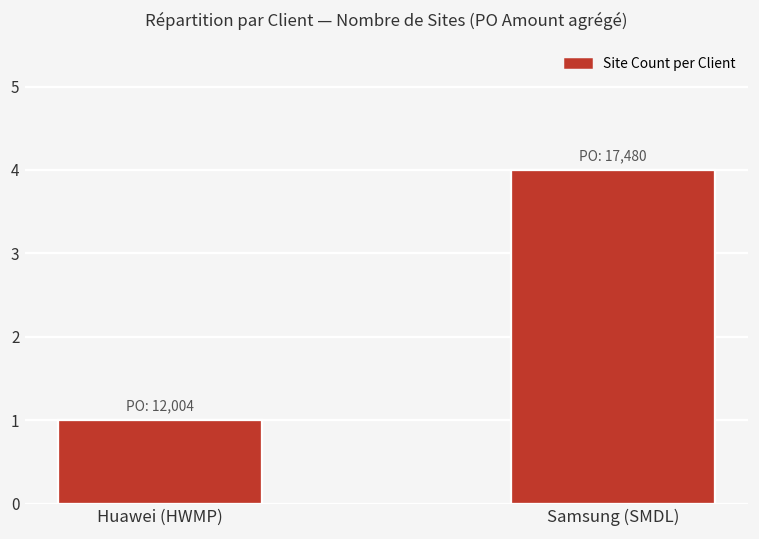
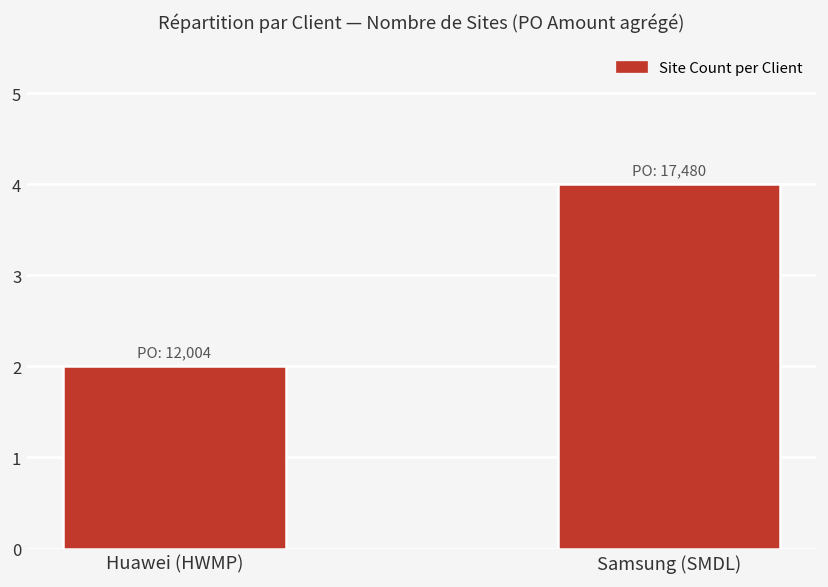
Huawei (HWMP): 1 -> 2
